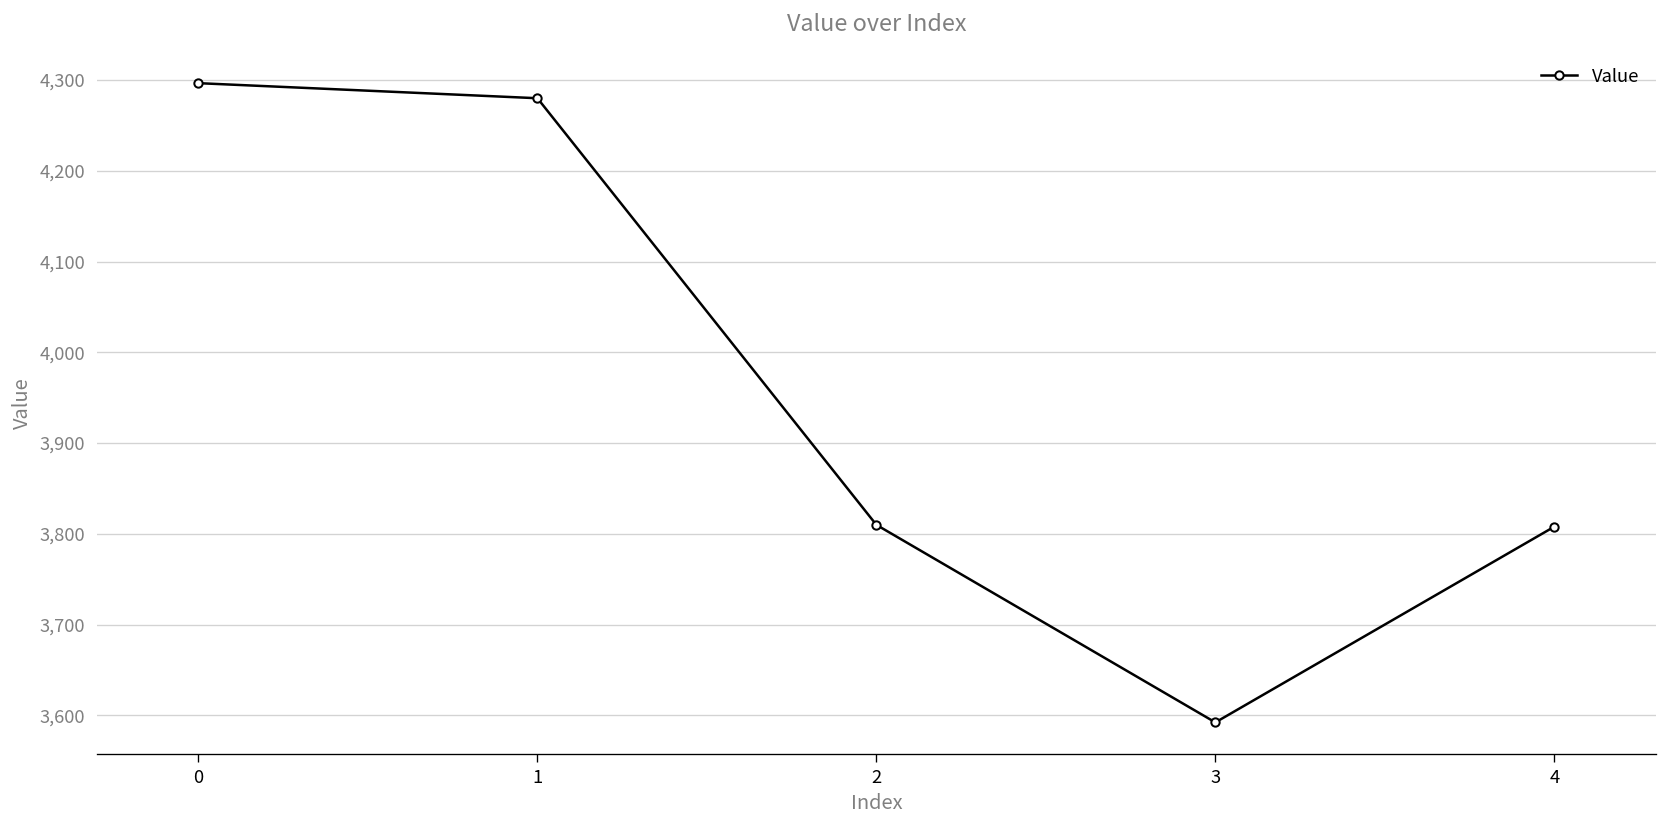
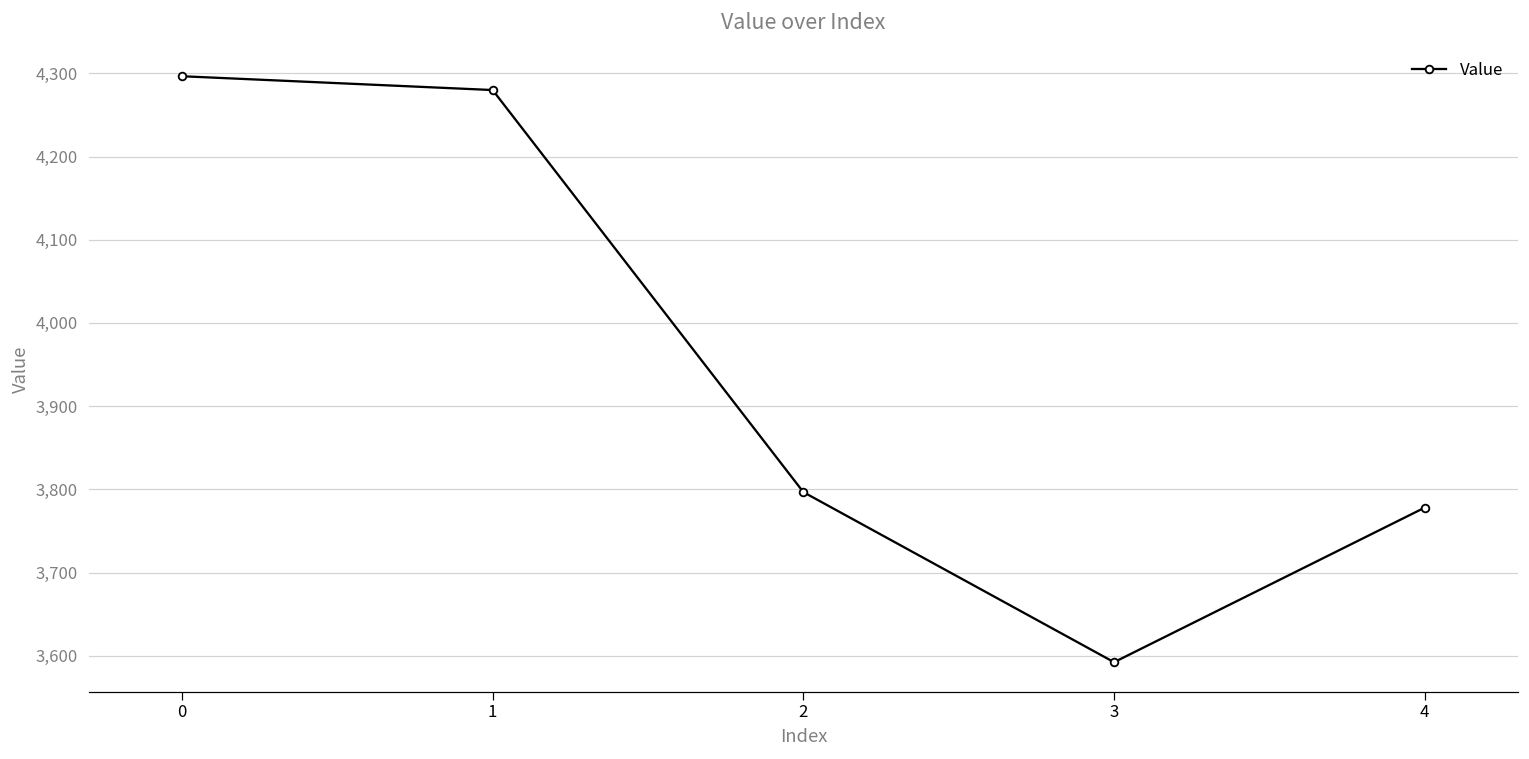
2: 3,810 -> 3,800
4: 3,810 -> 3,780
